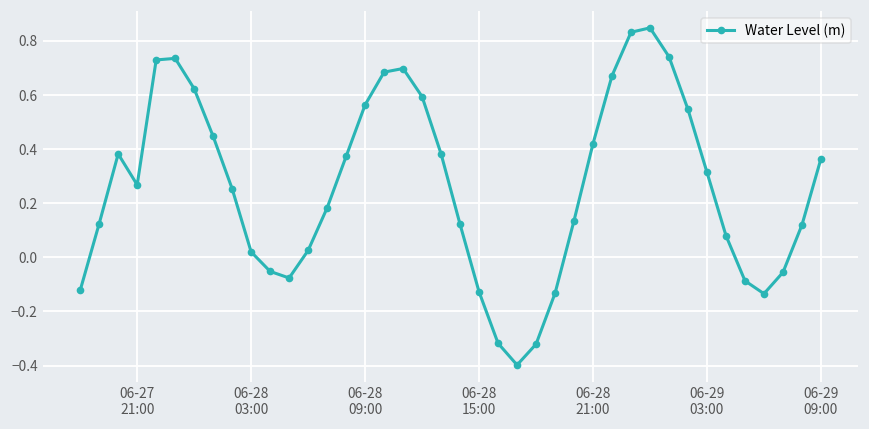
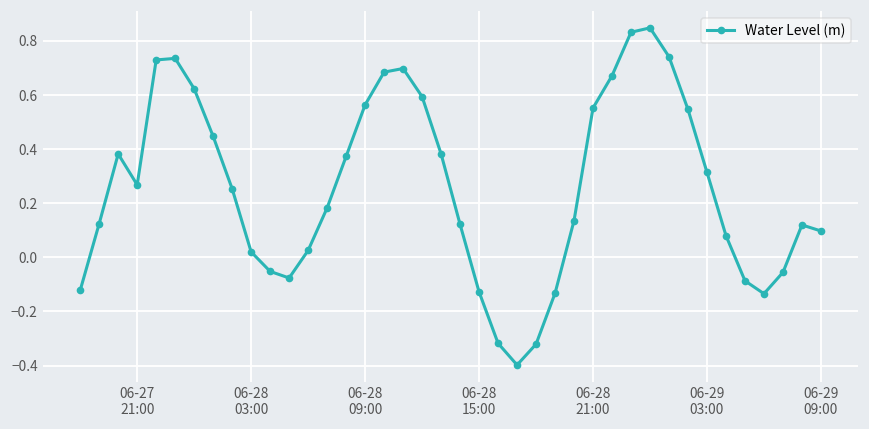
06-28 21:00: 0.42 -> 0.55
06-29 09:00: 0.36 -> 0.10
